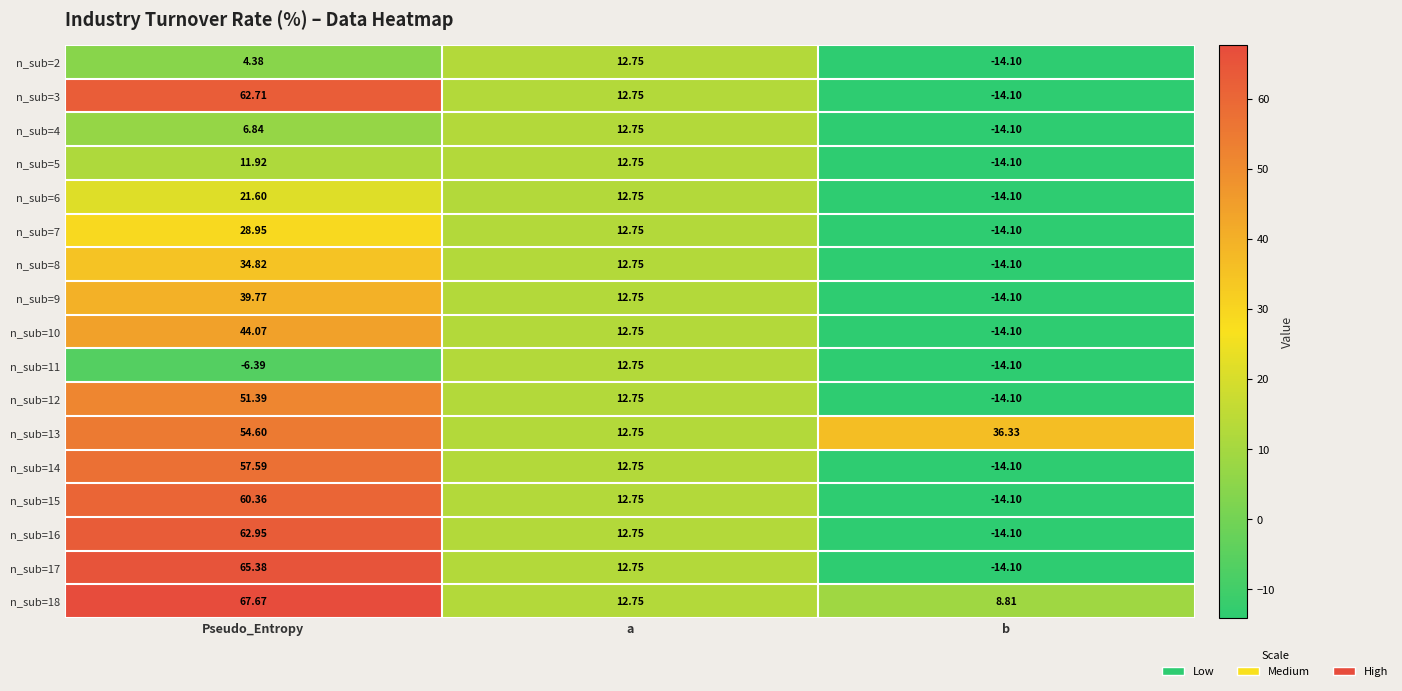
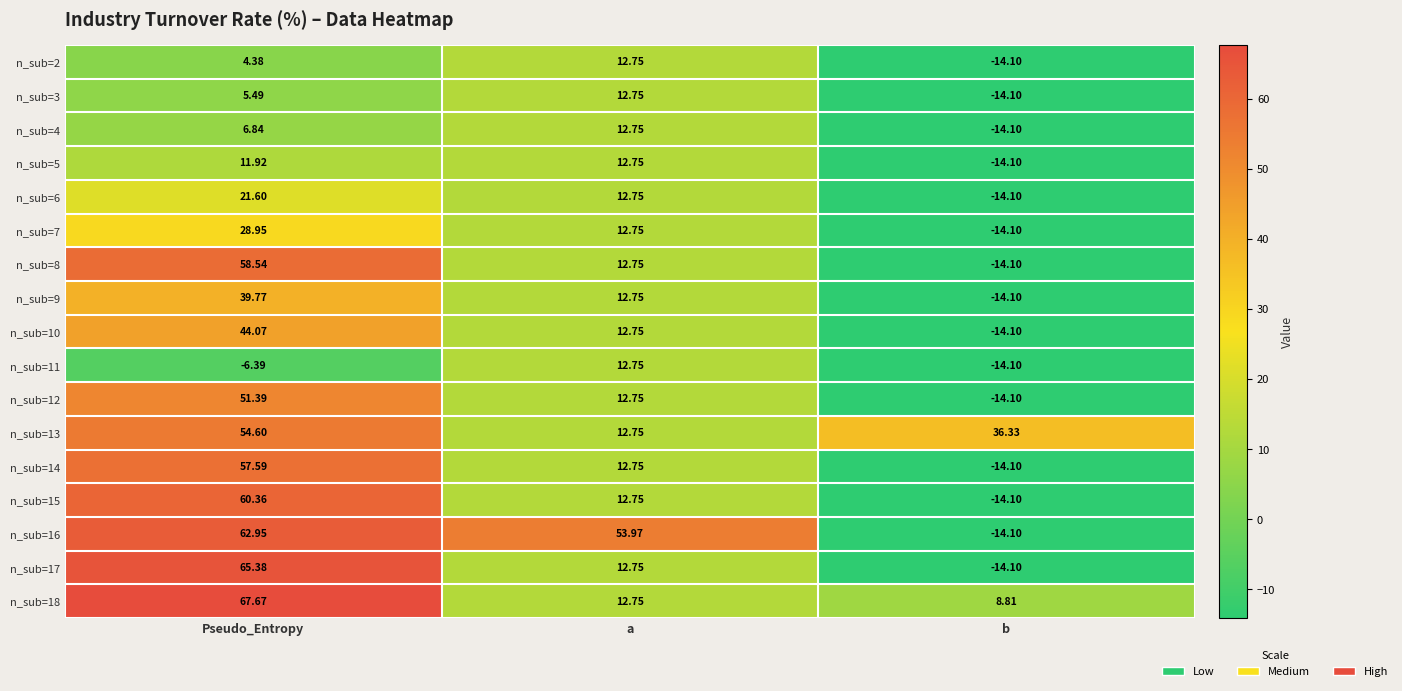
n_sub=3, Pseudo_Entropy: 62.71 -> 5.49
n_sub=8, Pseudo_Entropy: 34.82 -> 58.54
n_sub=16, a: 12.75 -> 53.97
